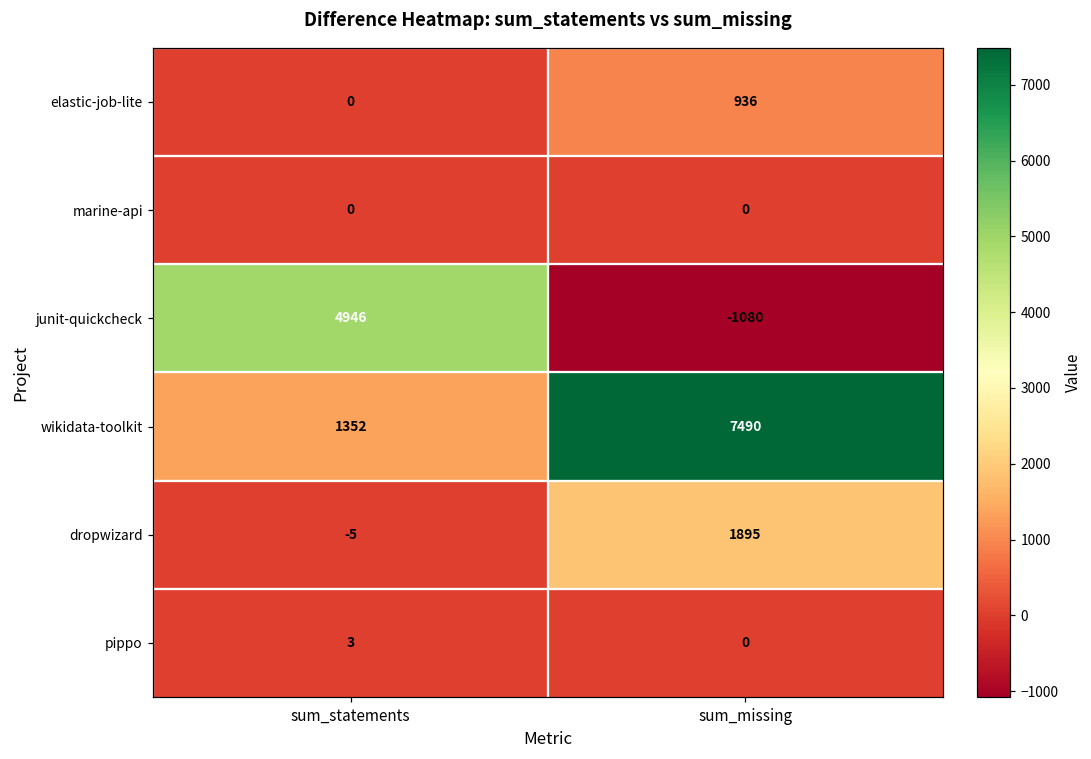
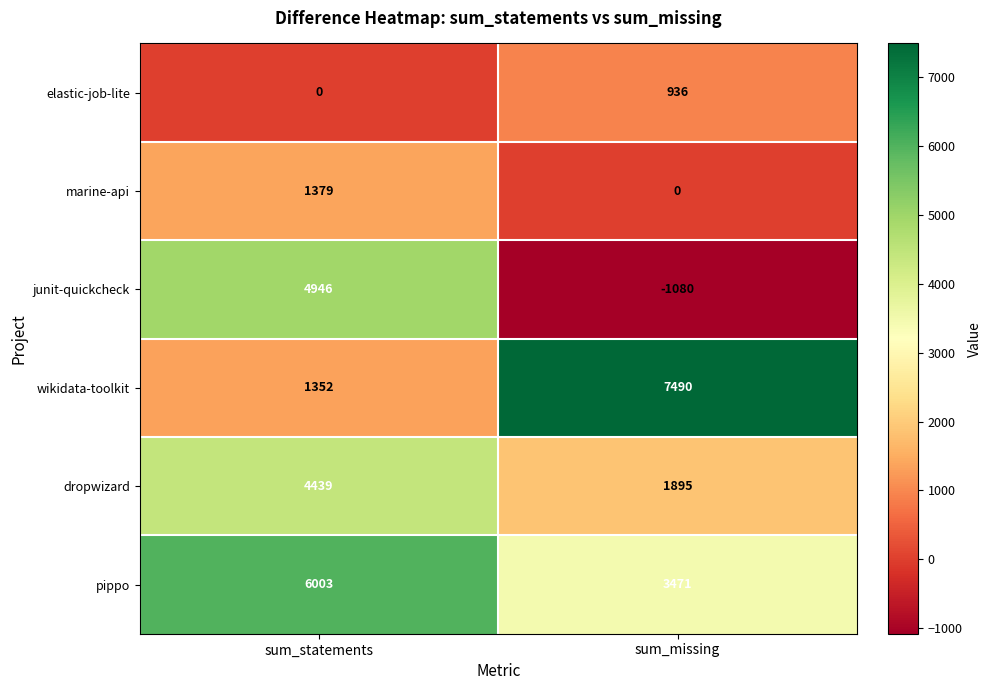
marine-api, sum_statements: 0 -> 1379
dropwizard, sum_statements: -5 -> 4439
pippo, sum_statements: 3 -> 6003
pippo, sum_missing: 0 -> 3471
